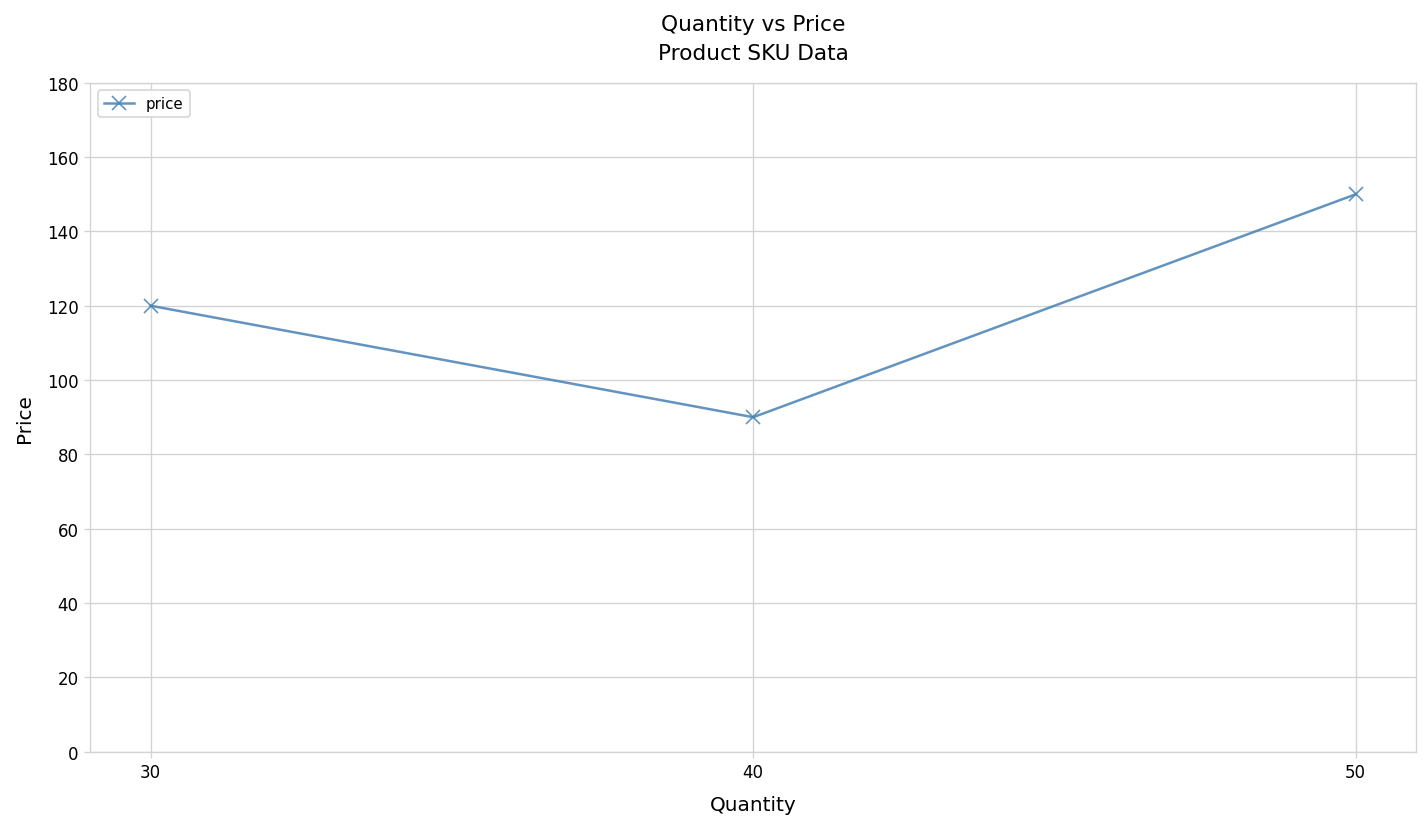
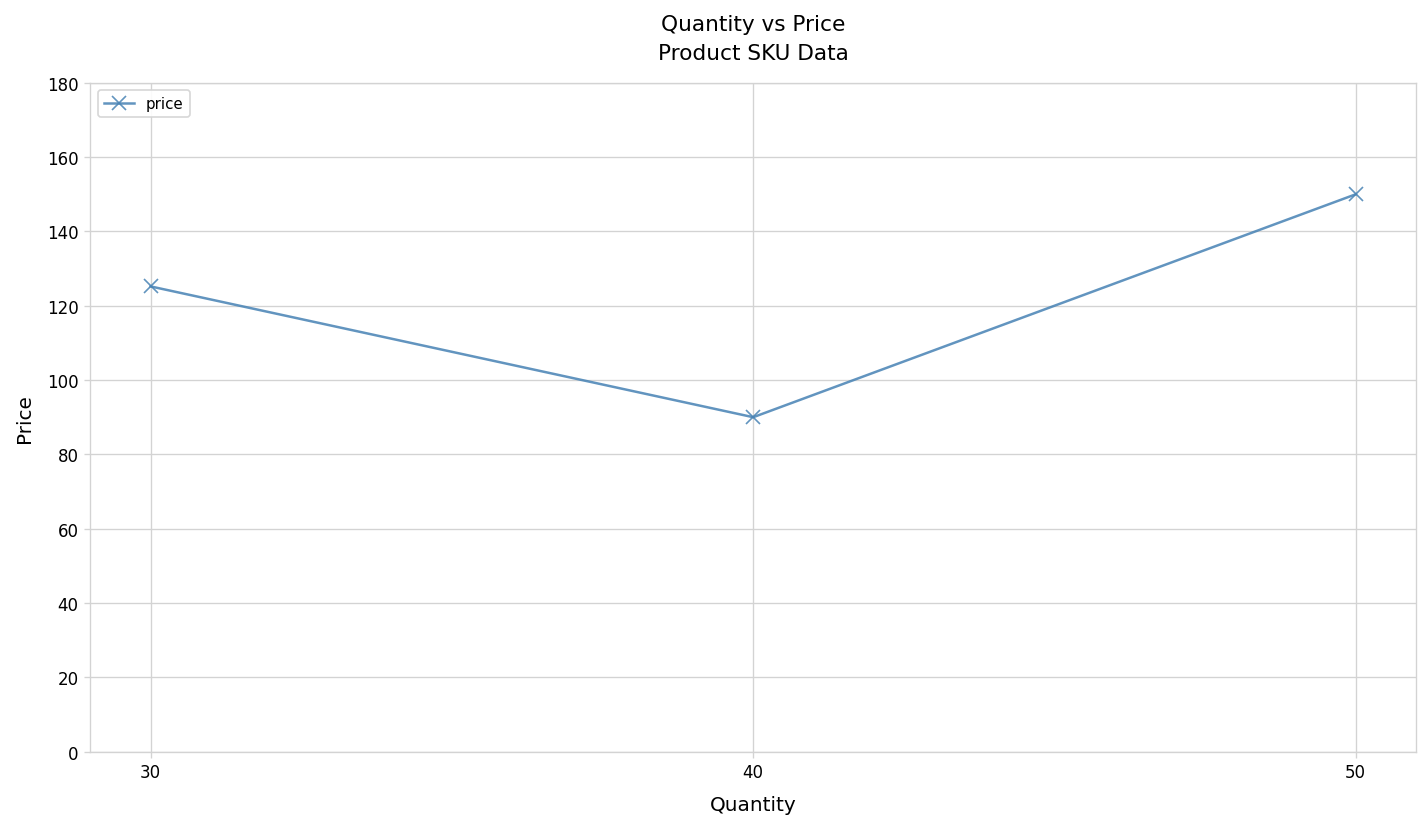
30: 120 -> 125
